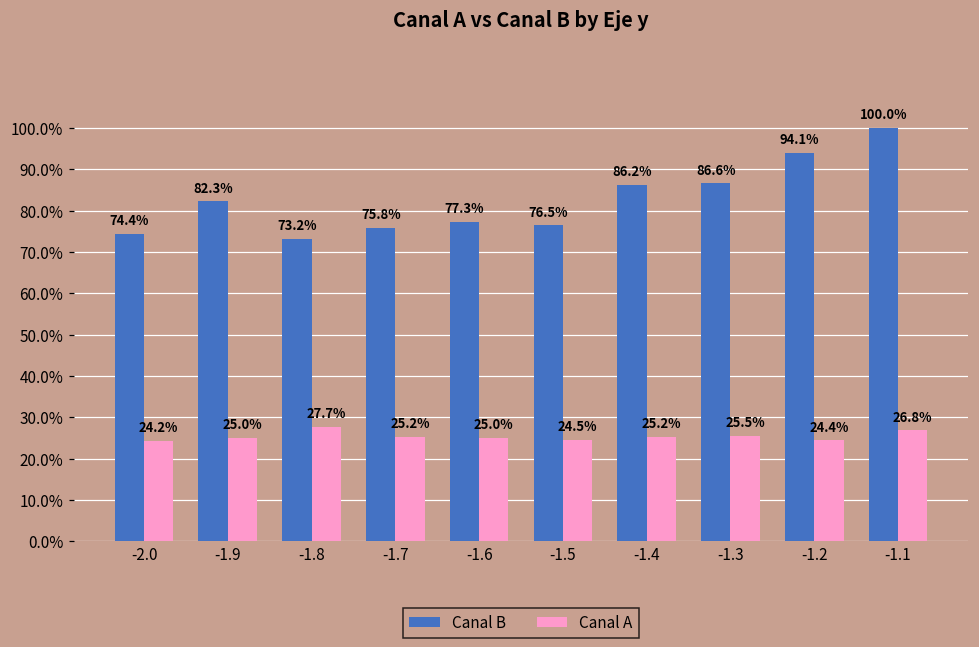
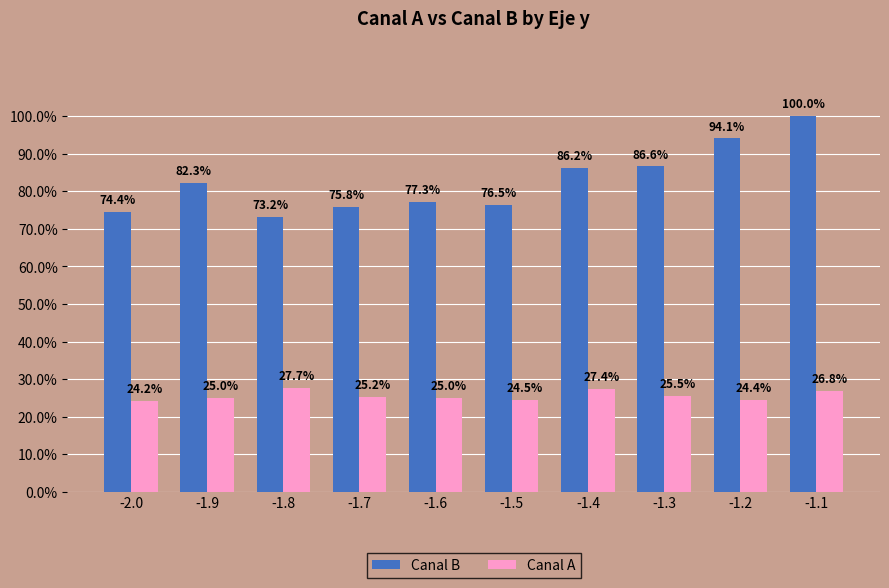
Canal A, -1.4: 25.2% -> 27.4%
